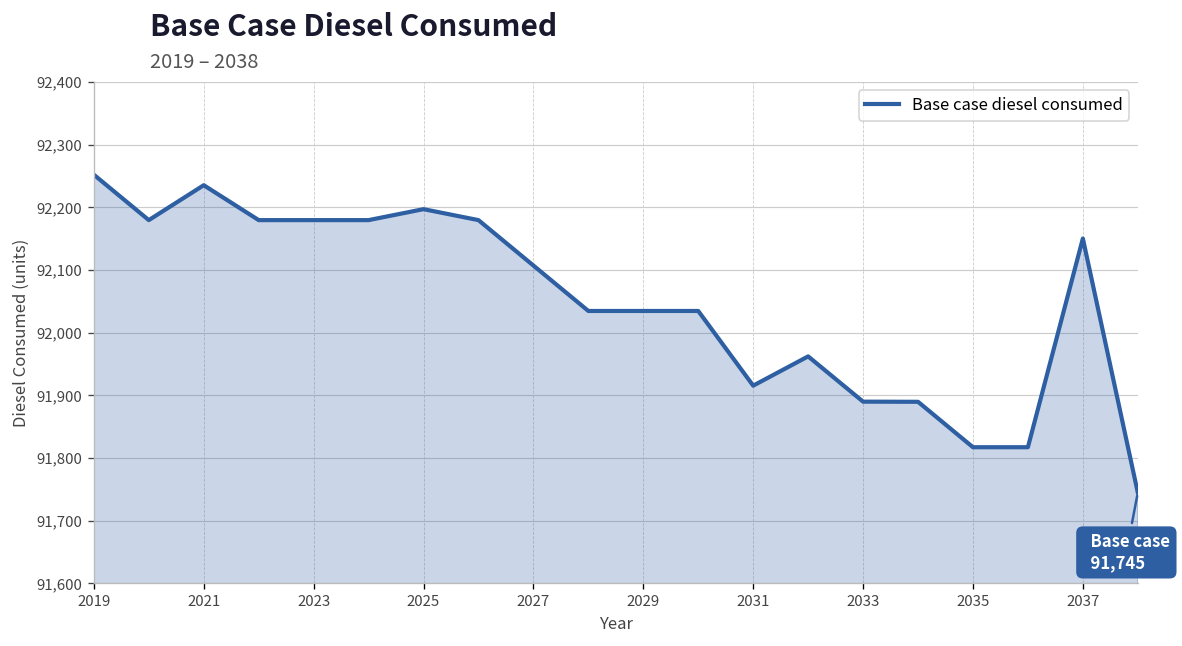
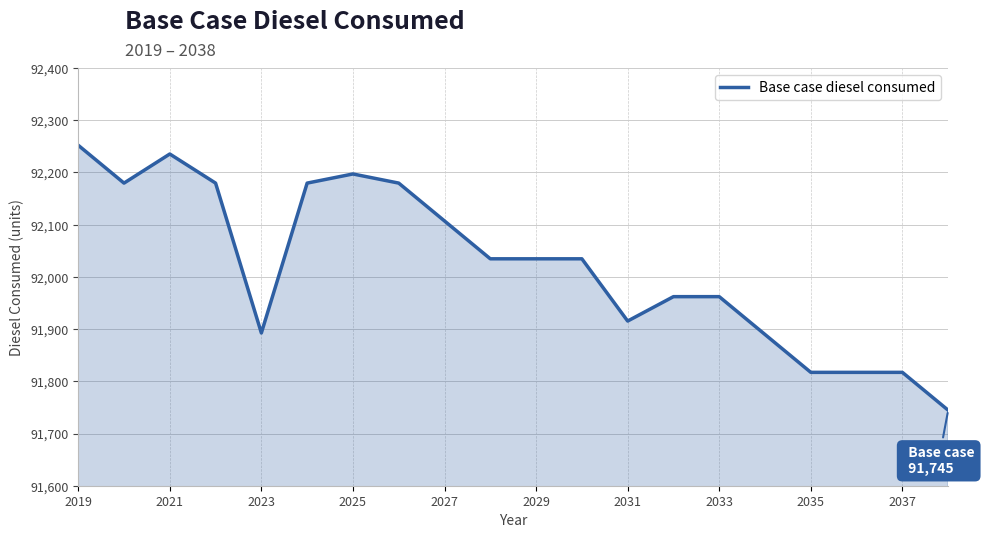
2023: 92,180 -> 91,890
2033: 91,890 -> 91,960
2037: 92,150 -> 91,820
